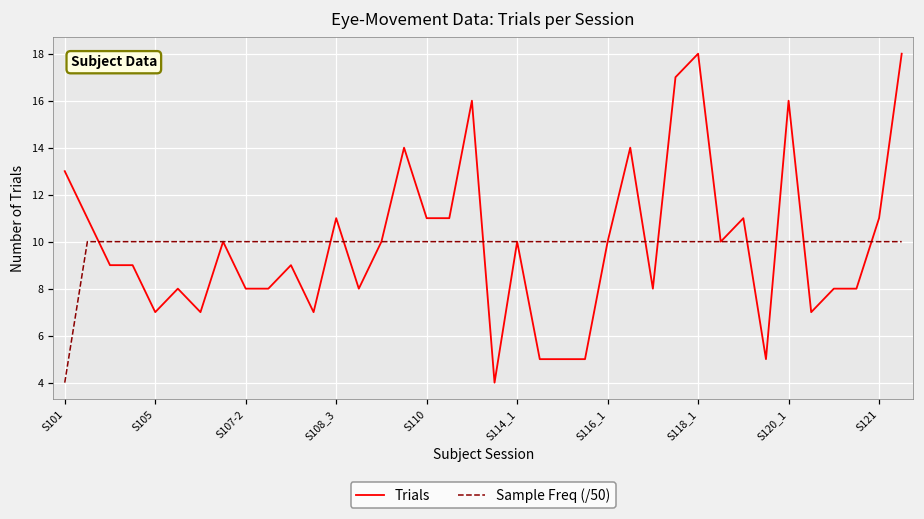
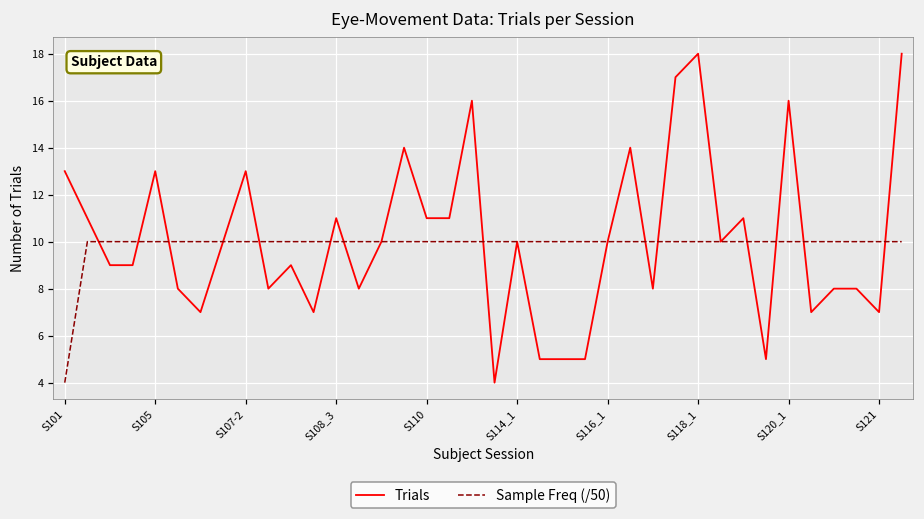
Trials, S105: 7 -> 13
Trials, S107-2: 8 -> 13
Trials, S121: 11 -> 7
